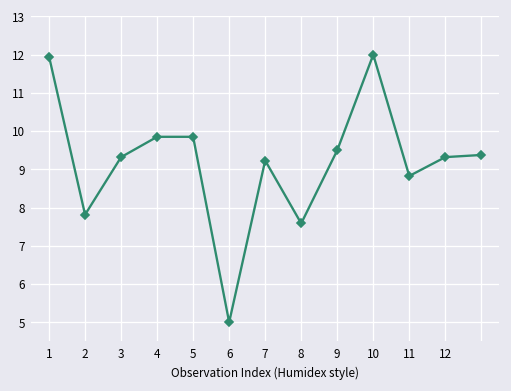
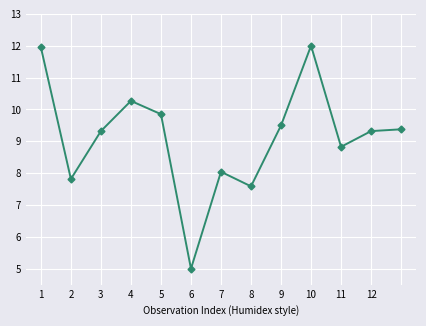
4: 9.9 -> 10.3
7: 9.2 -> 8.0
